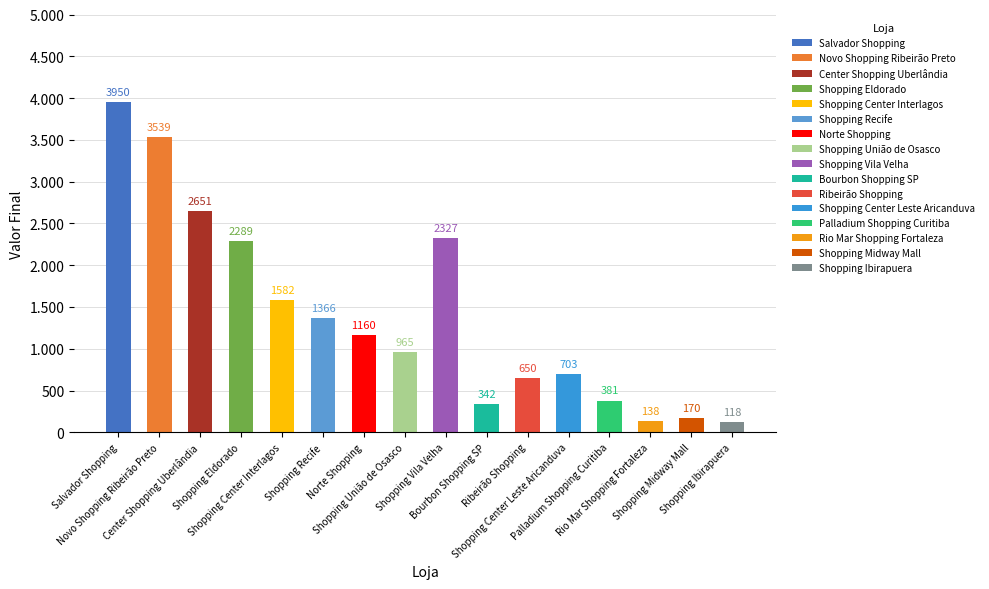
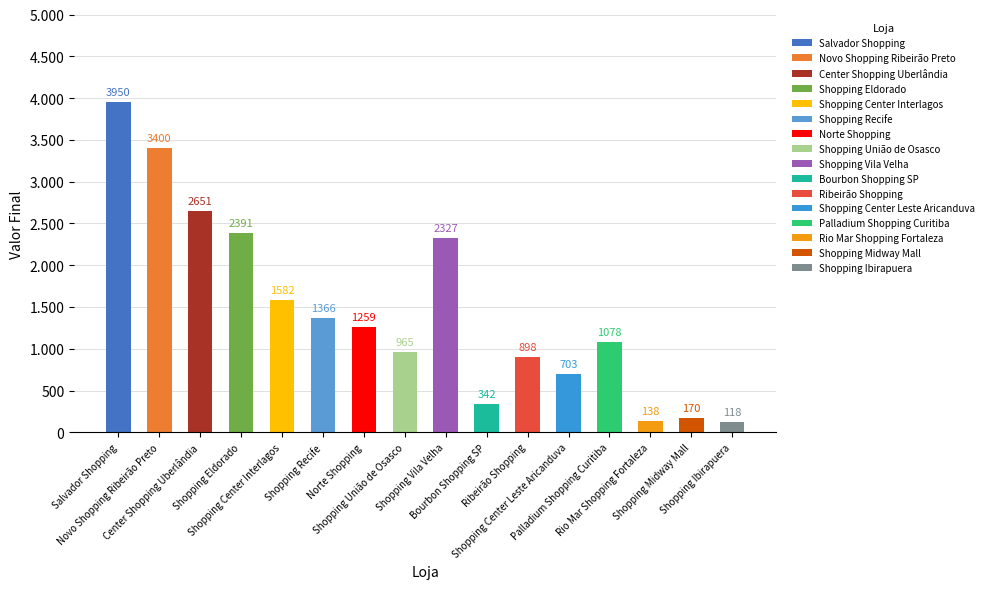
Novo Shopping Ribeirão Preto: 3539 -> 3400
Shopping Eldorado: 2289 -> 2391
Norte Shopping: 1160 -> 1259
Ribeirão Shopping: 650 -> 898
Palladium Shopping Curitiba: 381 -> 1078
